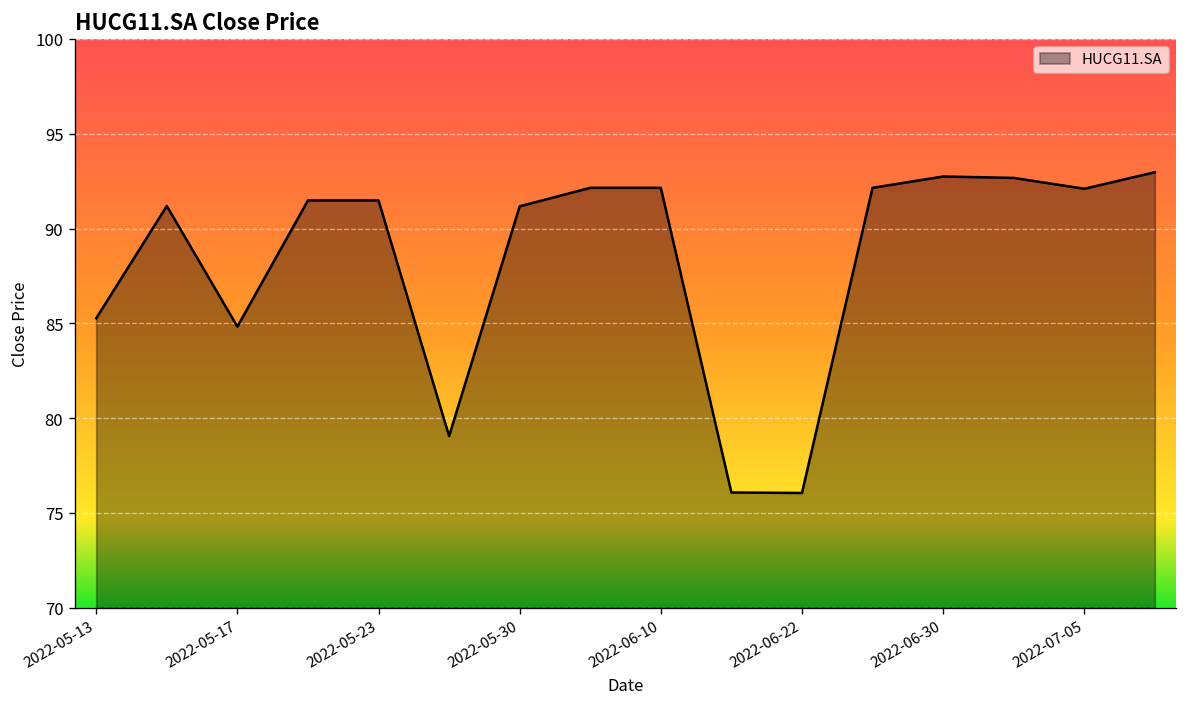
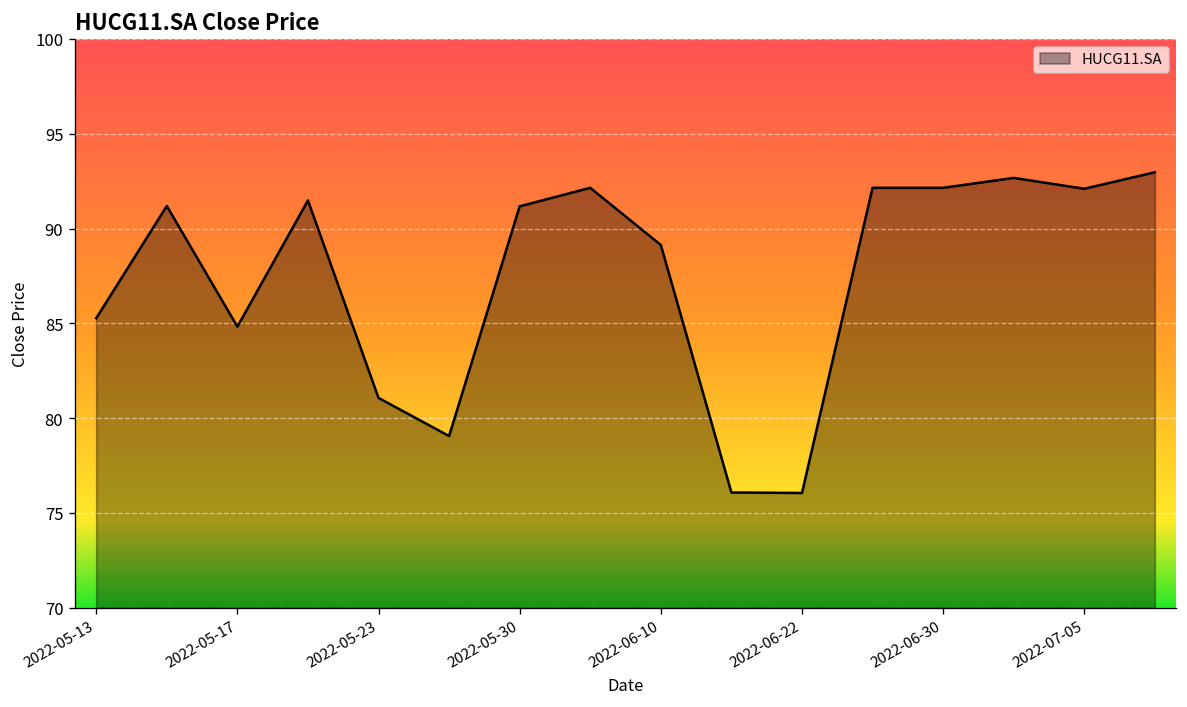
2022-05-23: 91.5 -> 81.1
2022-06-10: 92.1 -> 89.1
2022-06-30: 92.7 -> 92.1
